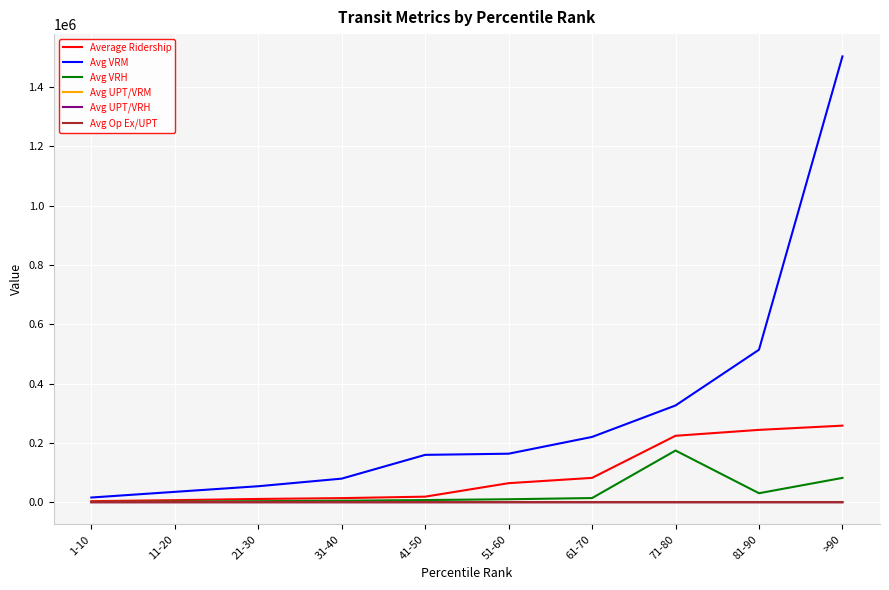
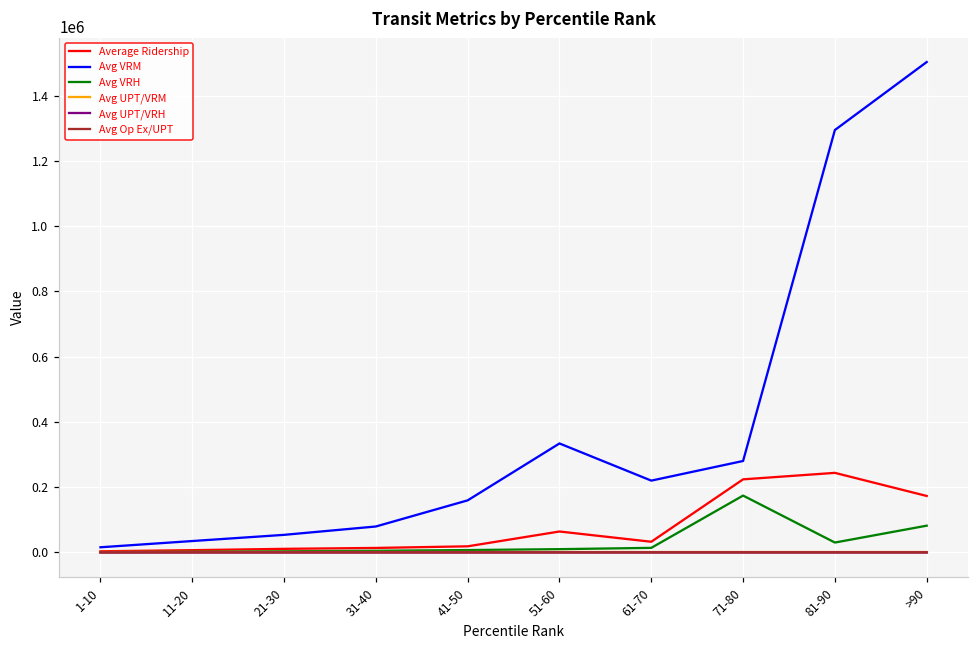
Avg VRM, 51-60: 160000 -> 330000
Average Ridership, 61-70: 80000 -> 30000
Avg VRM, 71-80: 330000 -> 280000
Avg VRM, 81-90: 510000 -> 1290000
Average Ridership, >90: 260000 -> 170000
